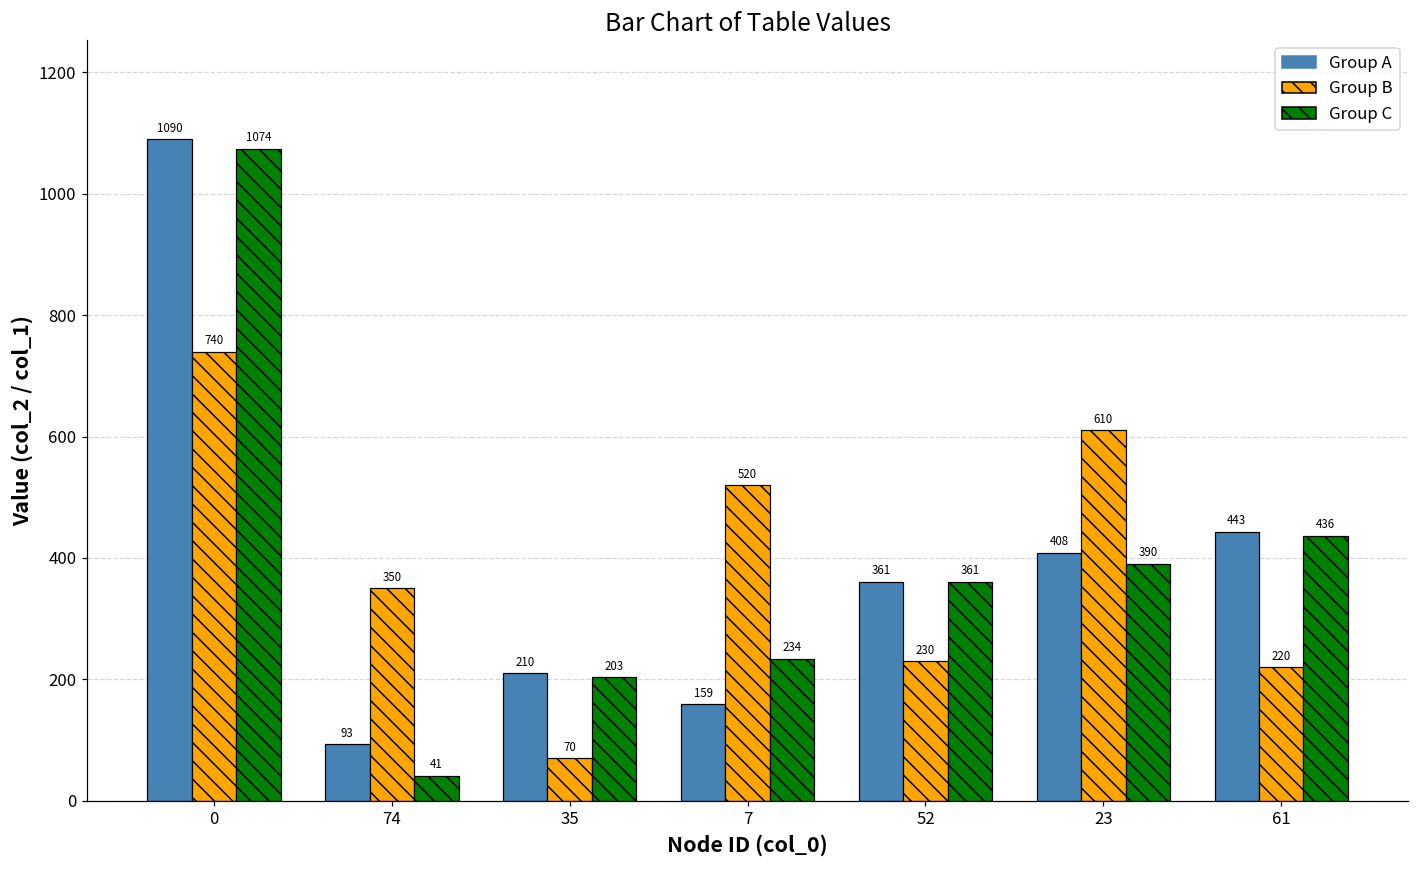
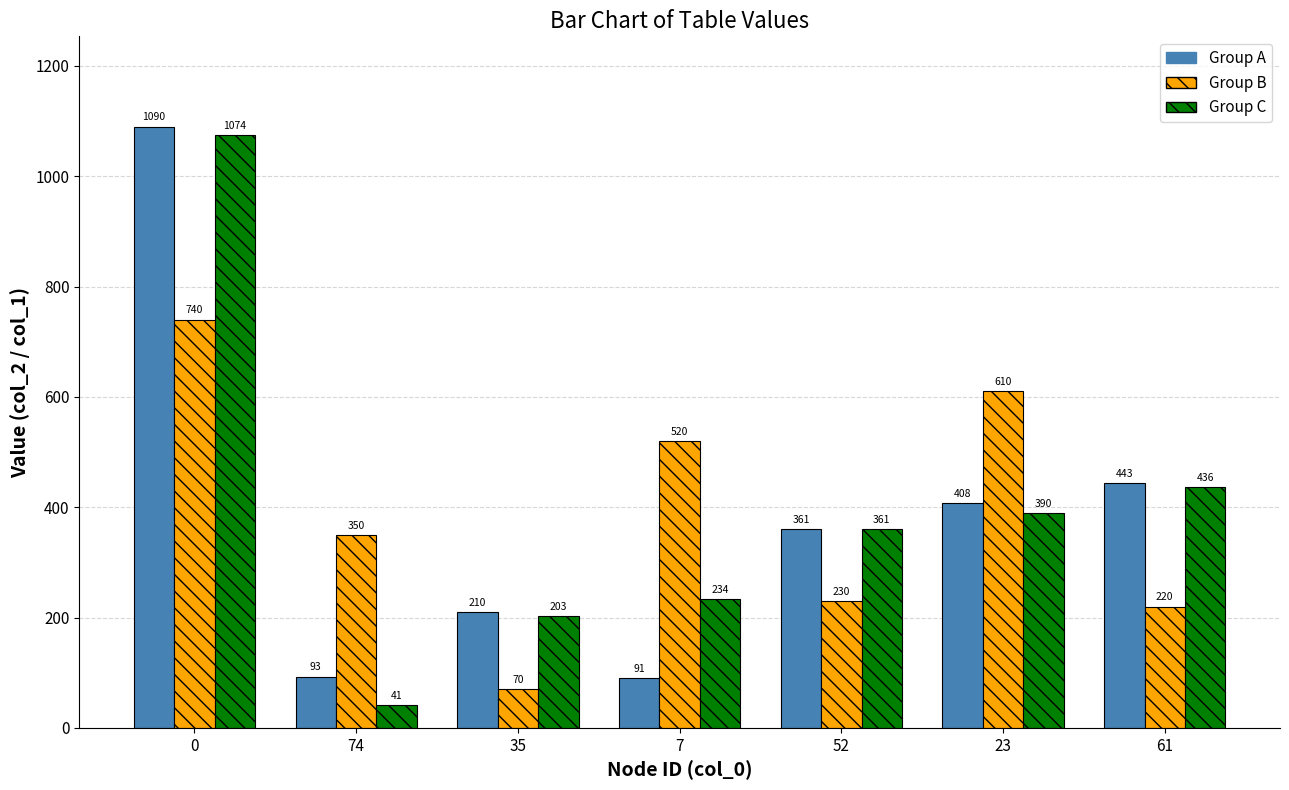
Group A, 7: 159 -> 91
